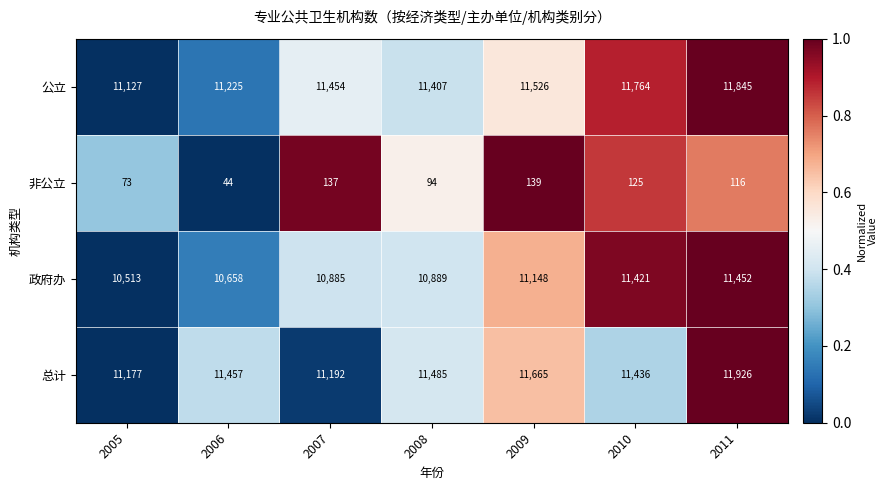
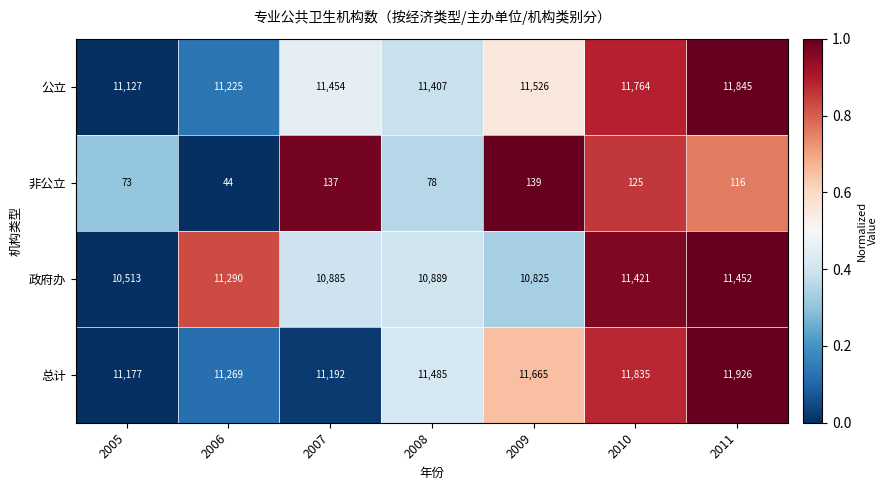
非公立, 2008: 94 -> 78
政府办, 2006: 10,658 -> 11,290
政府办, 2009: 11,148 -> 10,825
总计, 2006: 11,457 -> 11,269
总计, 2010: 11,436 -> 11,835
